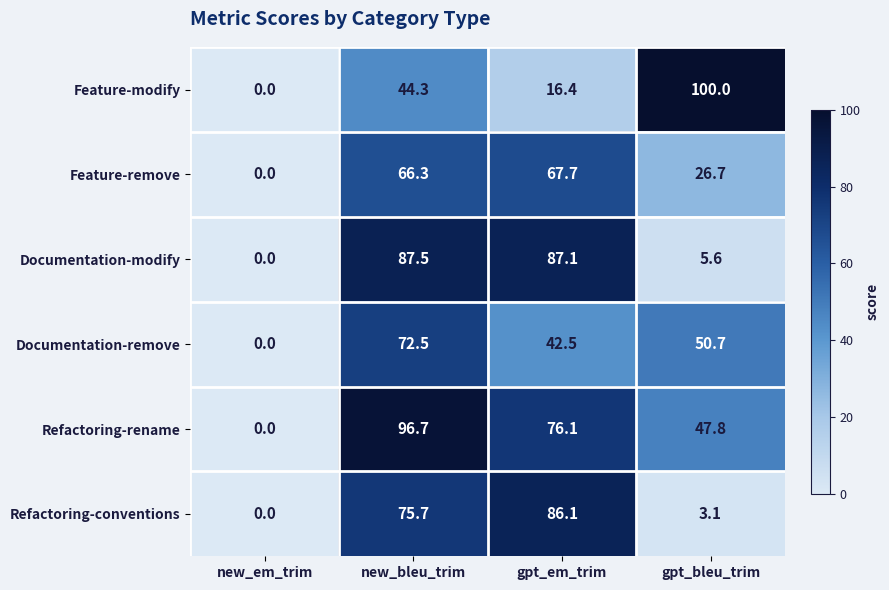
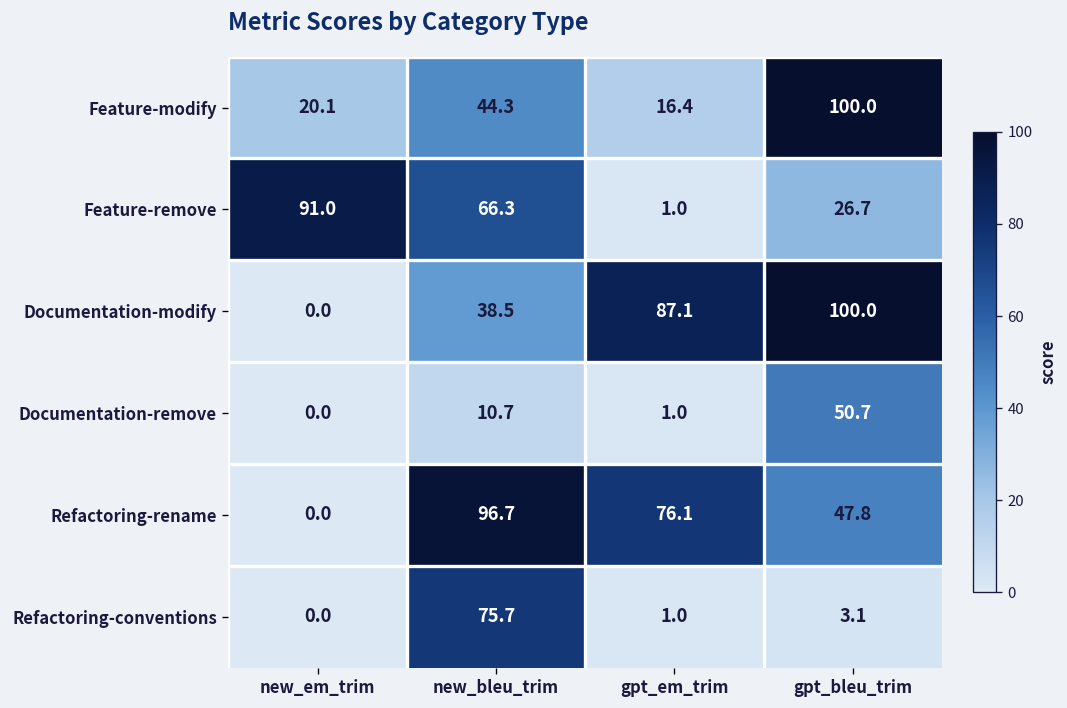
Feature-modify, new_em_trim: 0.0 -> 20.1
Feature-remove, new_em_trim: 0.0 -> 91.0
Feature-remove, gpt_em_trim: 67.7 -> 1.0
Documentation-modify, new_bleu_trim: 87.5 -> 38.5
Documentation-modify, gpt_bleu_trim: 5.6 -> 100.0
Documentation-remove, new_bleu_trim: 72.5 -> 10.7
Documentation-remove, gpt_em_trim: 42.5 -> 1.0
Refactoring-conventions, gpt_em_trim: 86.1 -> 1.0
